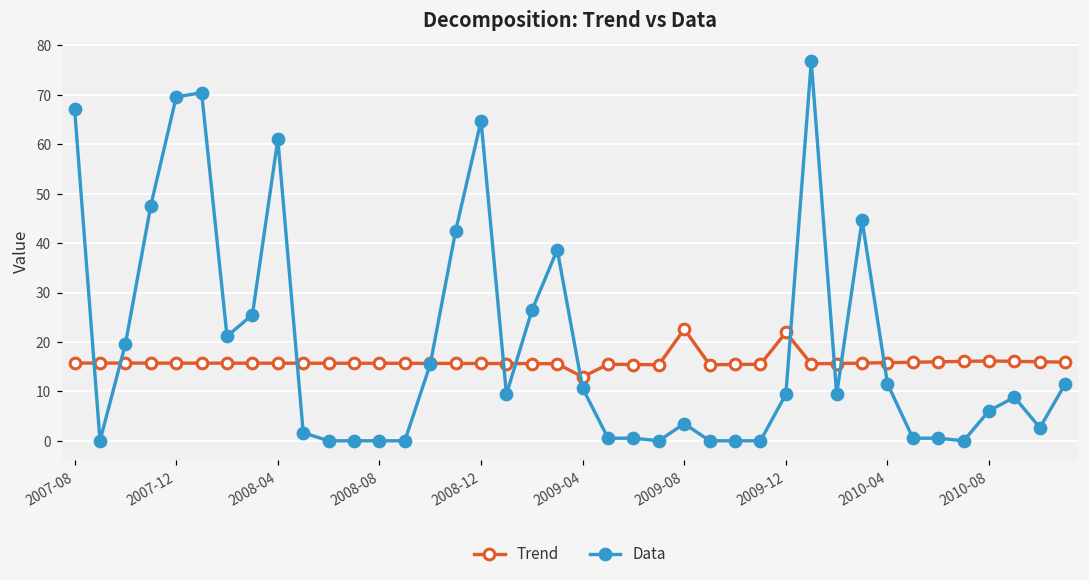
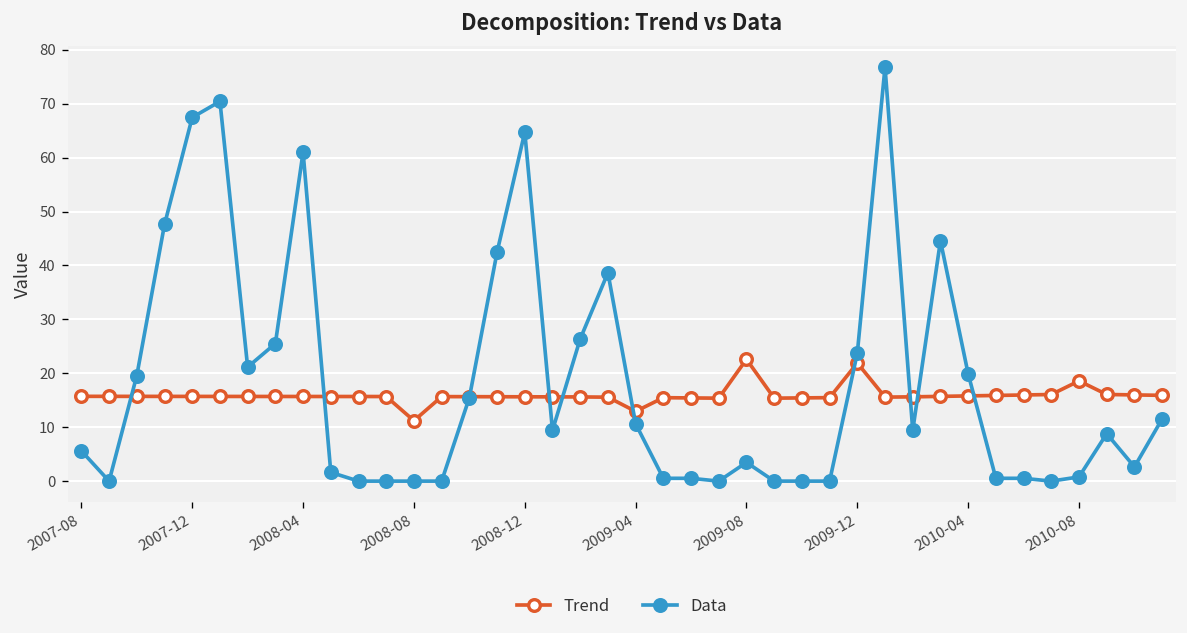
Data, 2007-08: 67 -> 6
Data, 2007-12: 70 -> 67
Trend, 2008-08: 16 -> 11
Data, 2009-12: 9 -> 24
Data, 2010-04: 12 -> 20
Trend, 2010-08: 16 -> 19
Data, 2010-08: 6 -> 1
